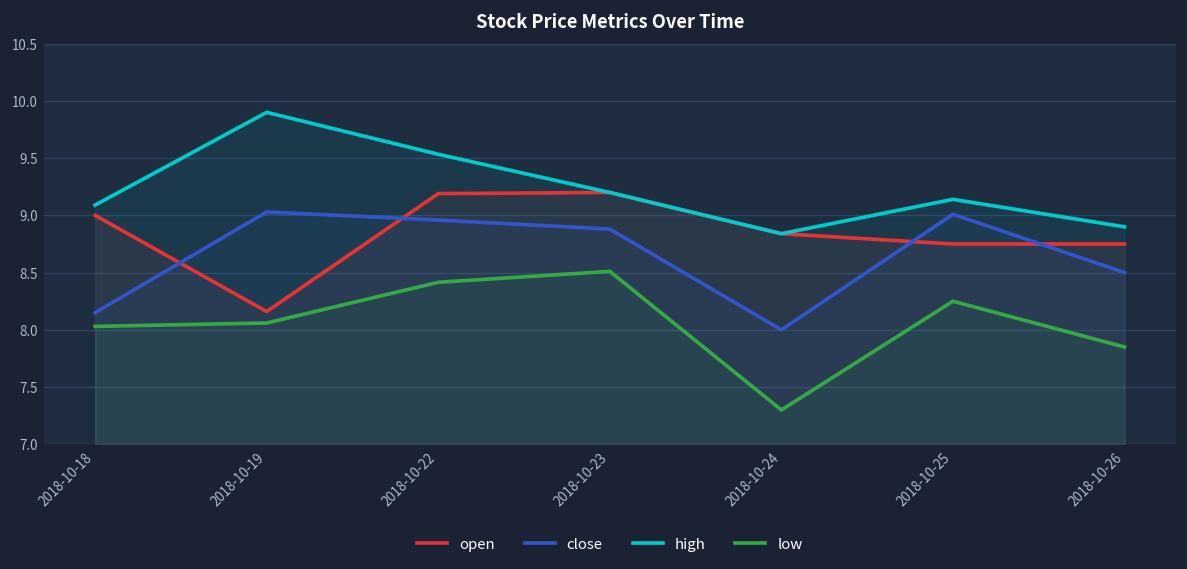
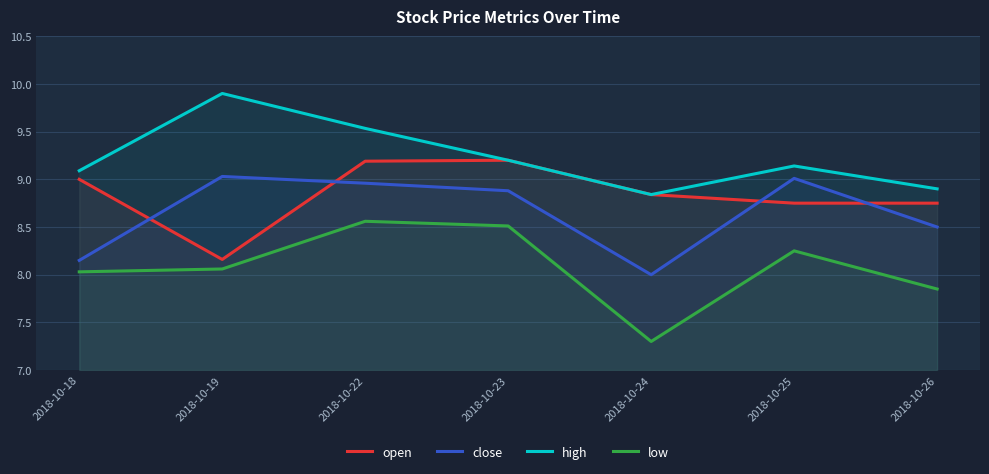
low, 2018-10-22: 8.4 -> 8.6
